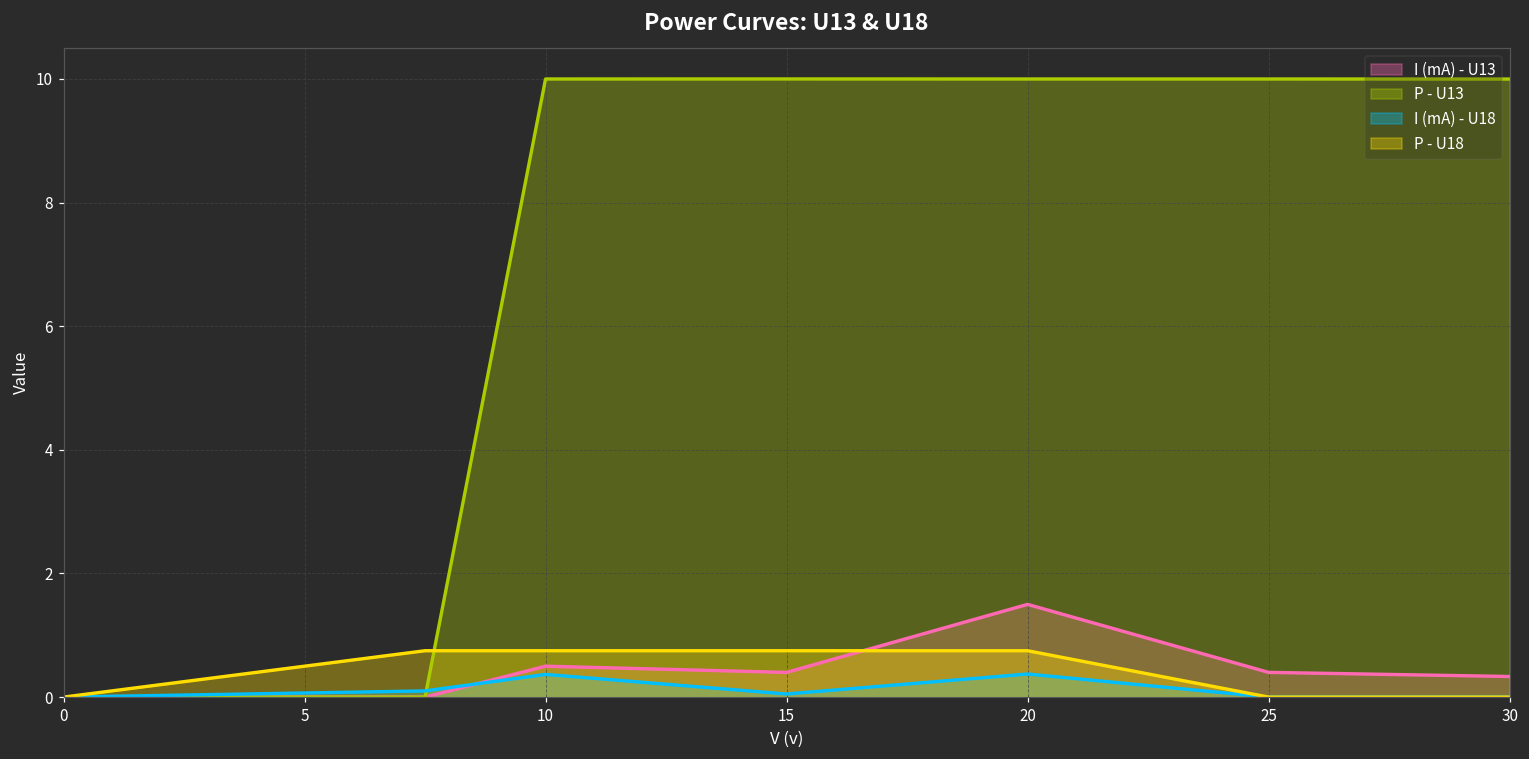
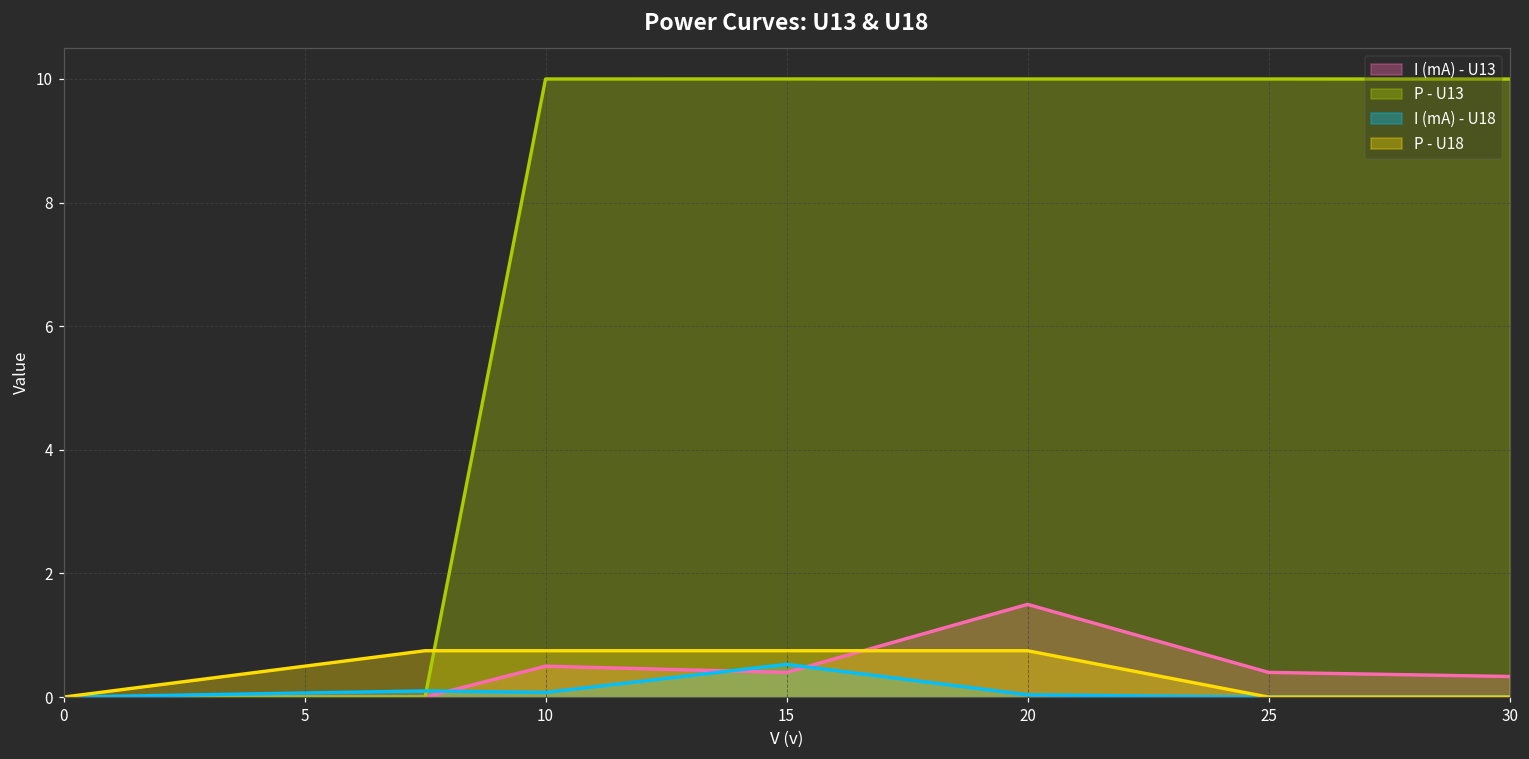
I (mA) - U18, 10: 0.4 -> 0.1
I (mA) - U18, 15: 0.1 -> 0.5
I (mA) - U18, 20: 0.4 -> 0.0
